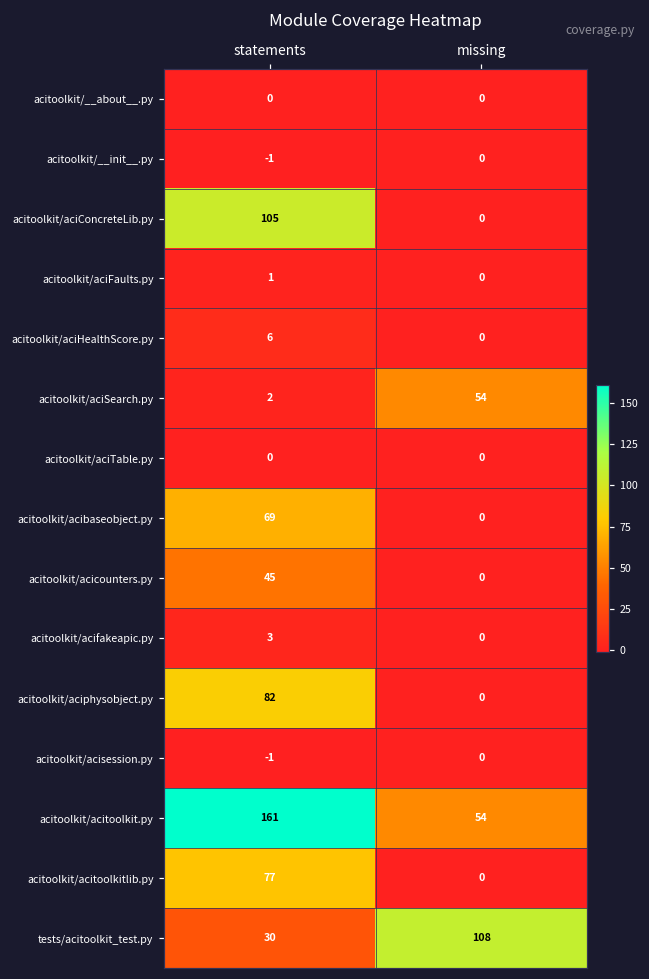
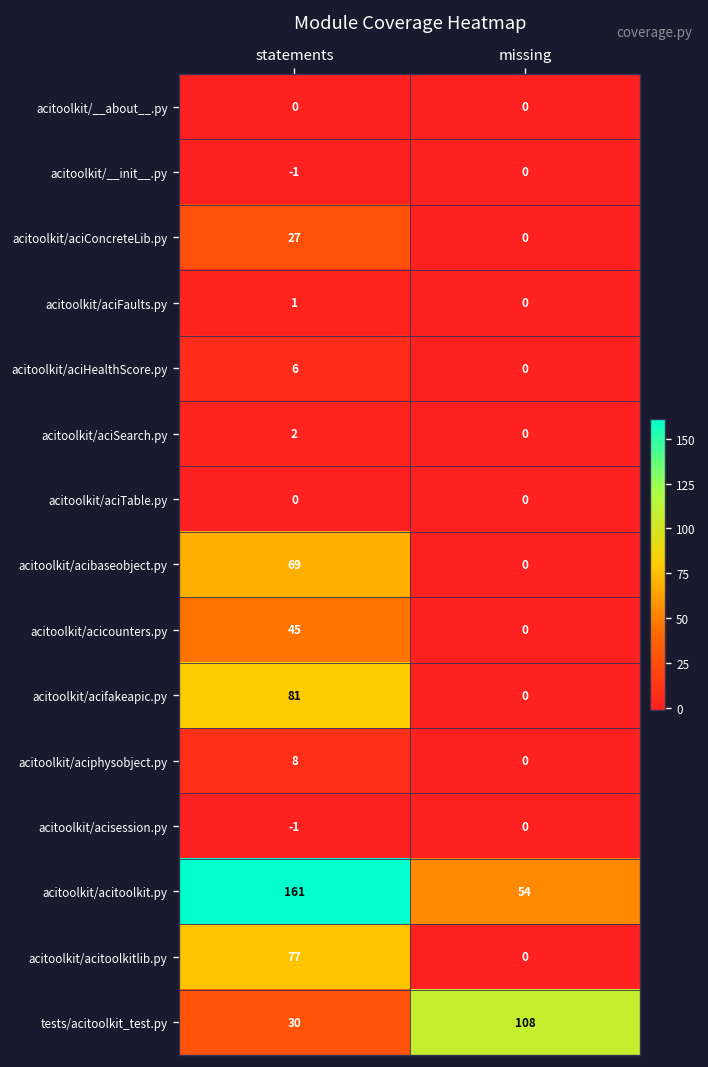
acitoolkit/aciConcreteLib.py, statements: 105 -> 27
acitoolkit/aciSearch.py, missing: 54 -> 0
acitoolkit/acifakeapic.py, statements: 3 -> 81
acitoolkit/aciphysobject.py, statements: 82 -> 8
